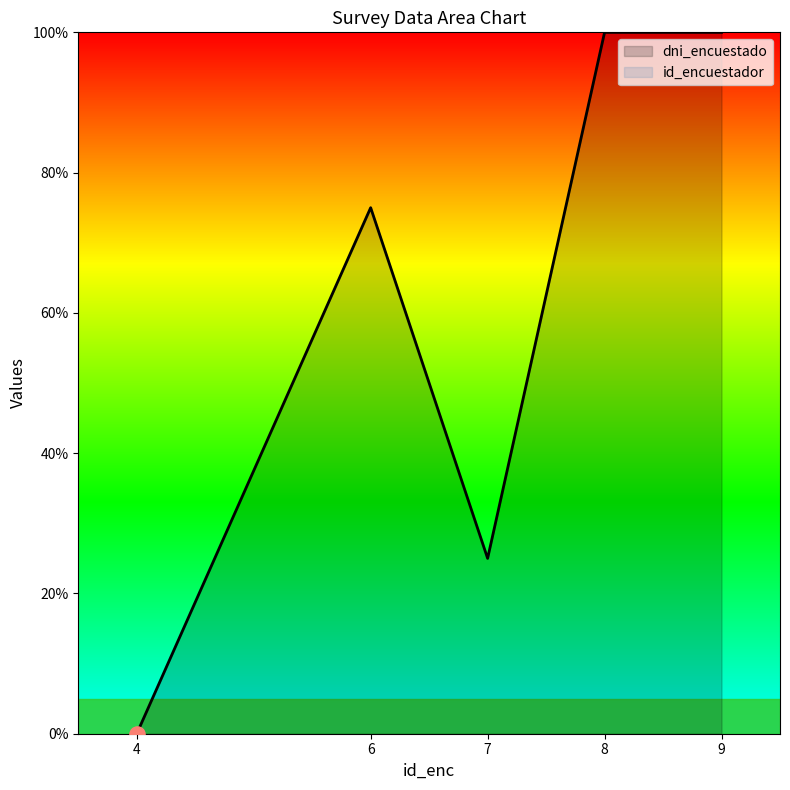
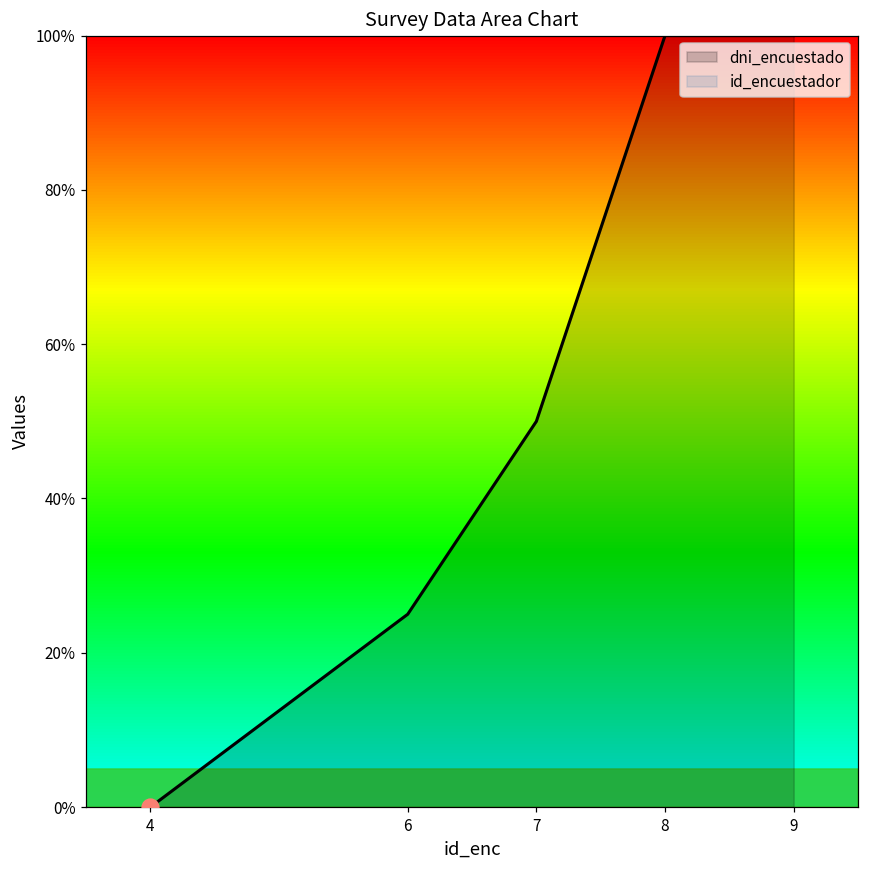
dni_encuestado, 6: 75% -> 25%
dni_encuestado, 7: 25% -> 50%
